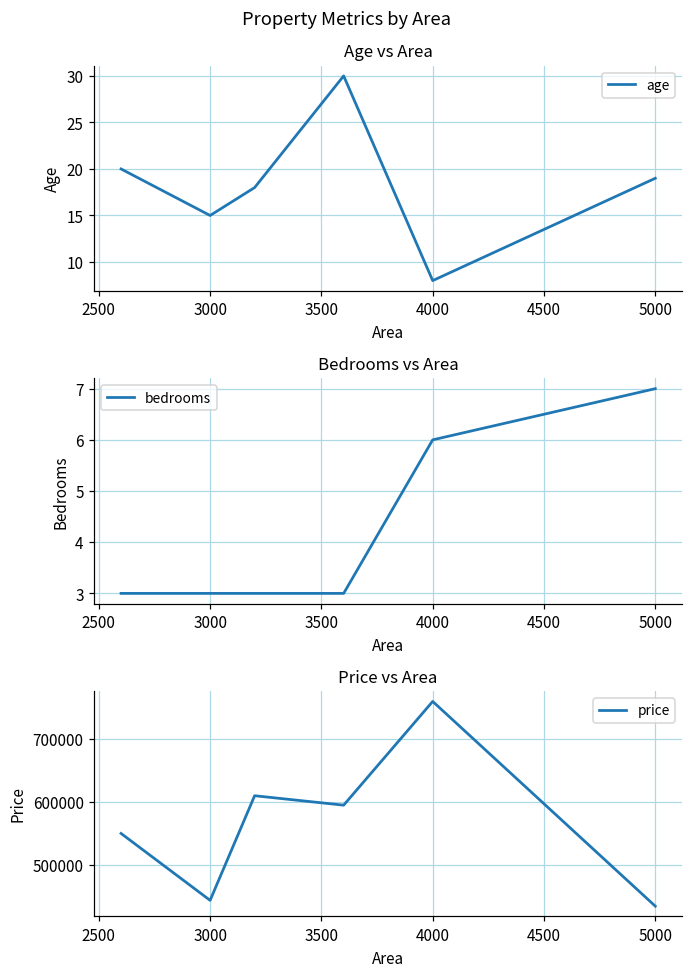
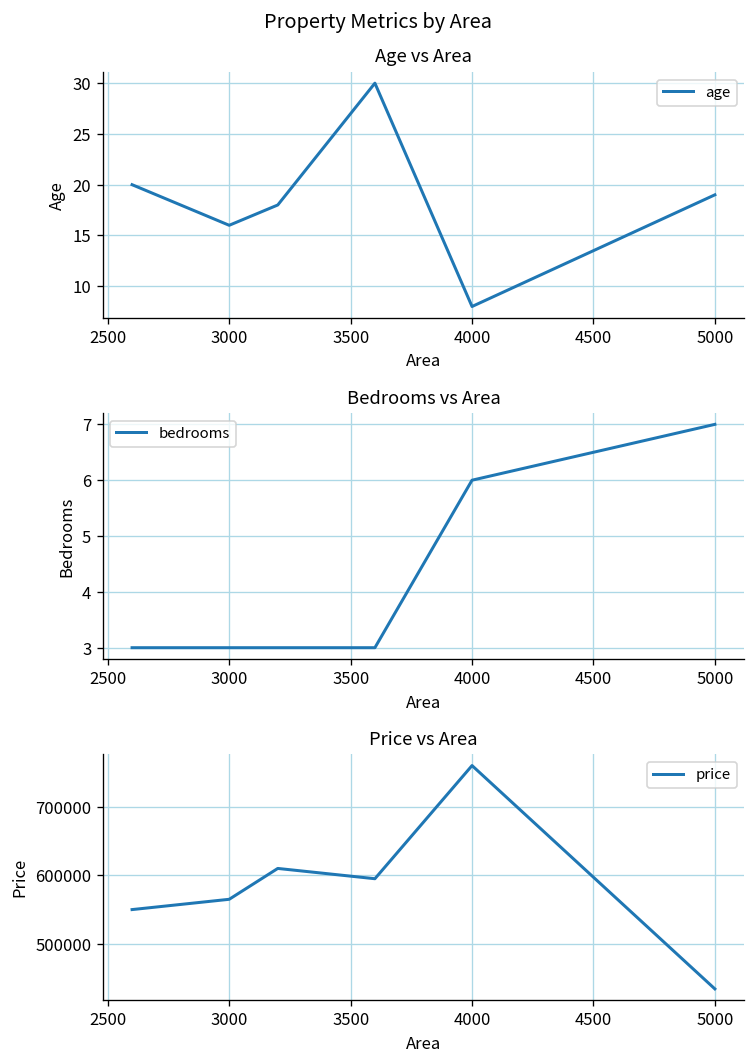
Age vs Area, 3000: 15 -> 16
Price vs Area, 3000: 440000 -> 570000
